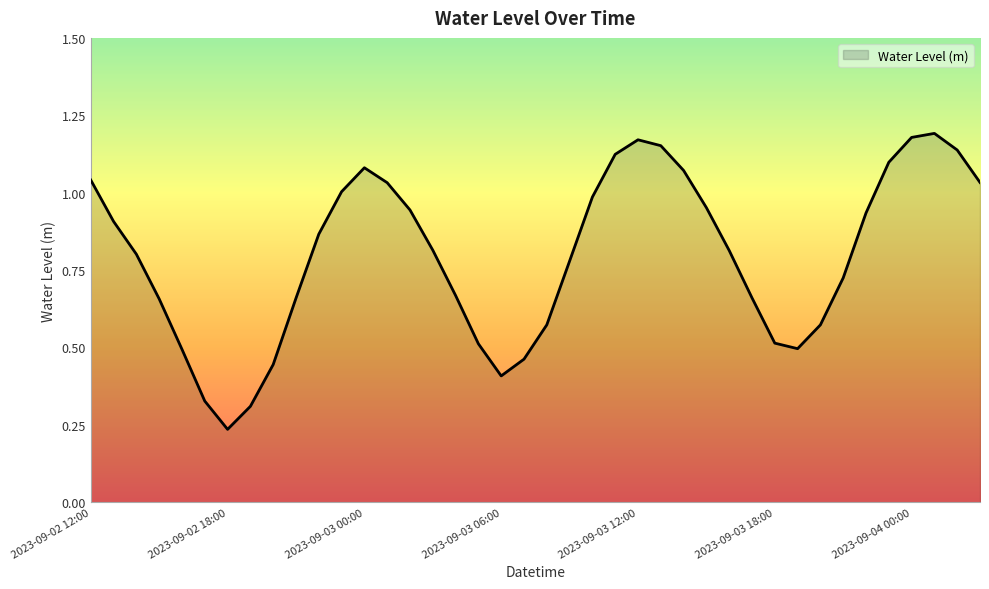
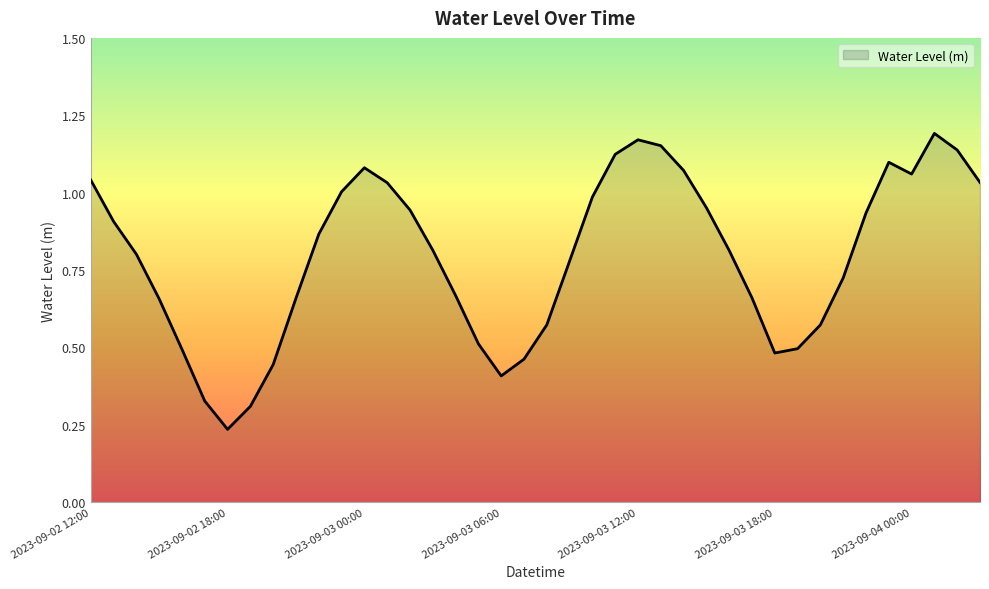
2023-09-03 18:00: 0.51 -> 0.48
2023-09-04 00:00: 1.18 -> 1.06
